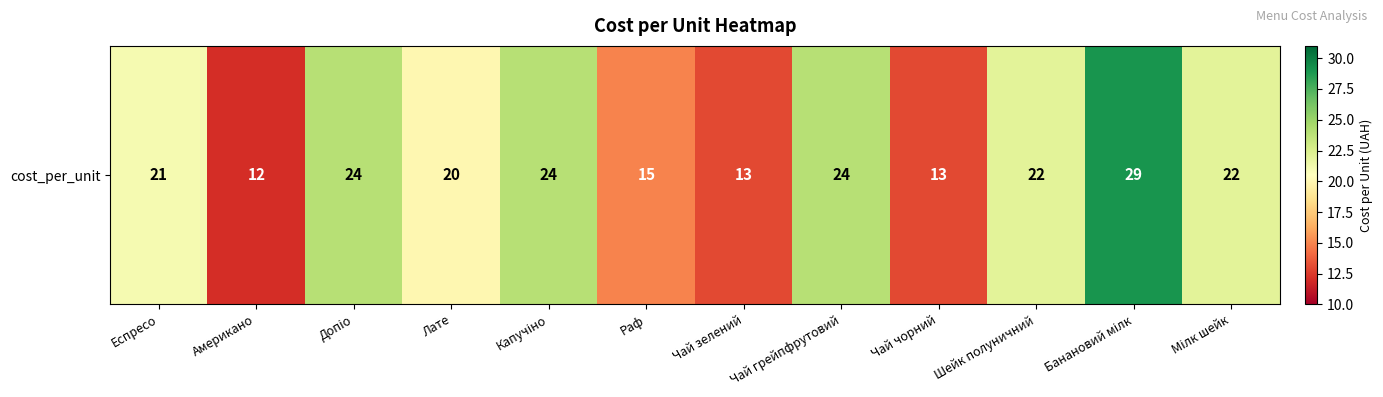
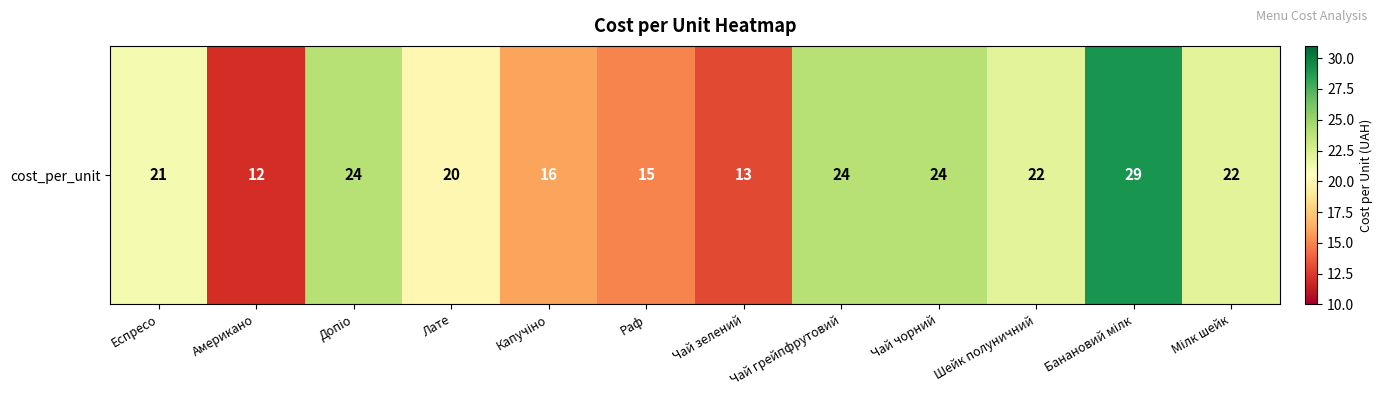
cost_per_unit, Капучіно: 24 -> 16
cost_per_unit, Чай чорний: 13 -> 24
